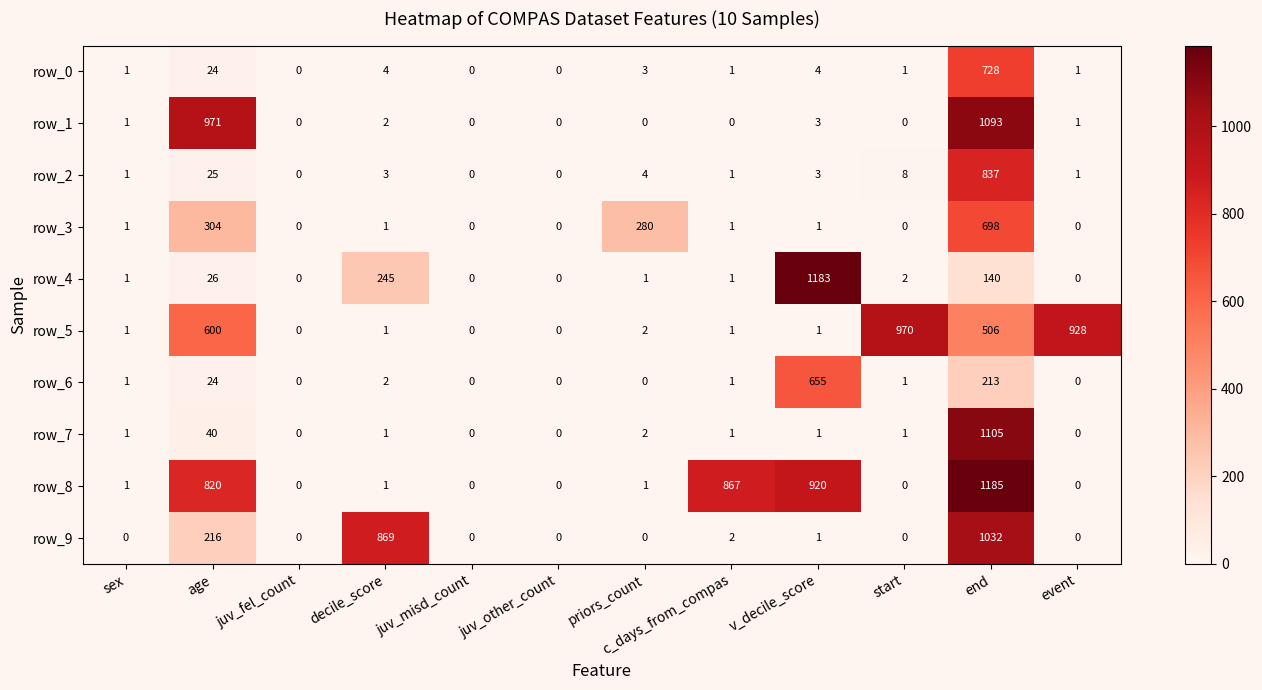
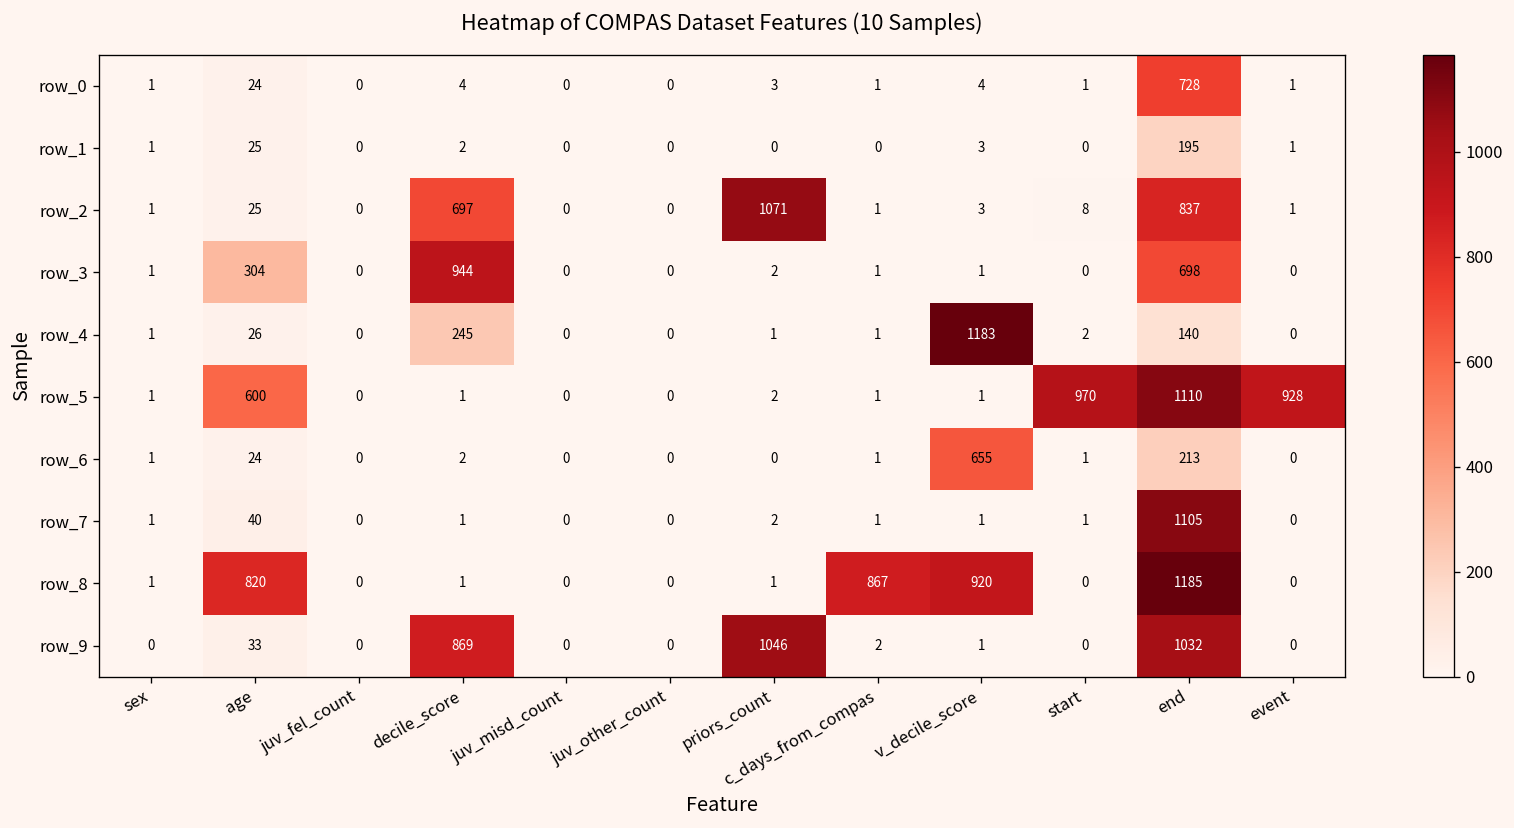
row_1, age: 971 -> 25
row_1, end: 1093 -> 195
row_2, decile_score: 3 -> 697
row_2, priors_count: 4 -> 1071
row_3, decile_score: 1 -> 944
row_3, priors_count: 280 -> 2
row_5, end: 506 -> 1110
row_9, age: 216 -> 33
row_9, priors_count: 0 -> 1046
